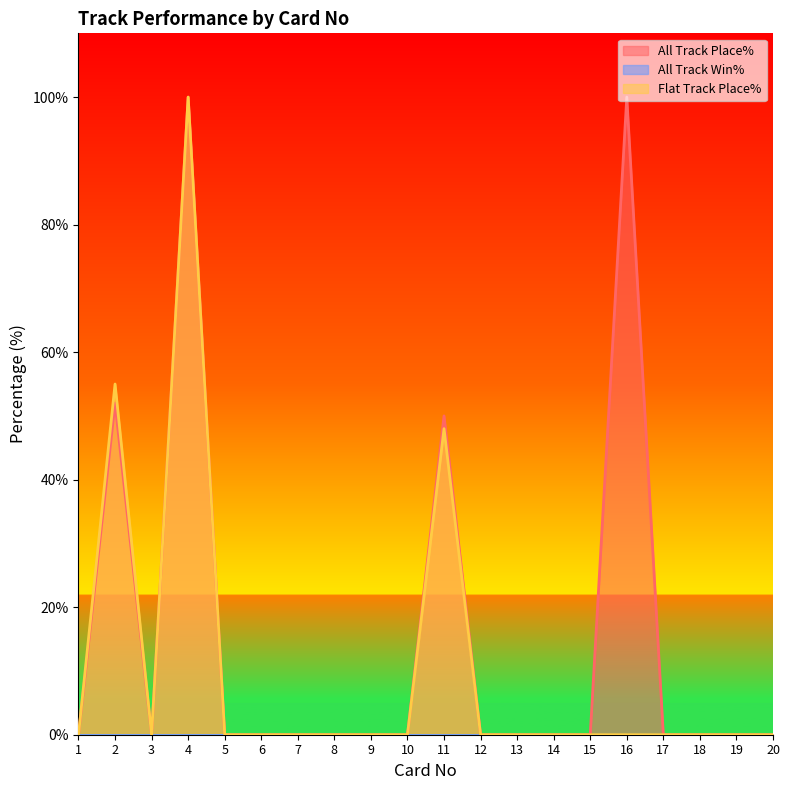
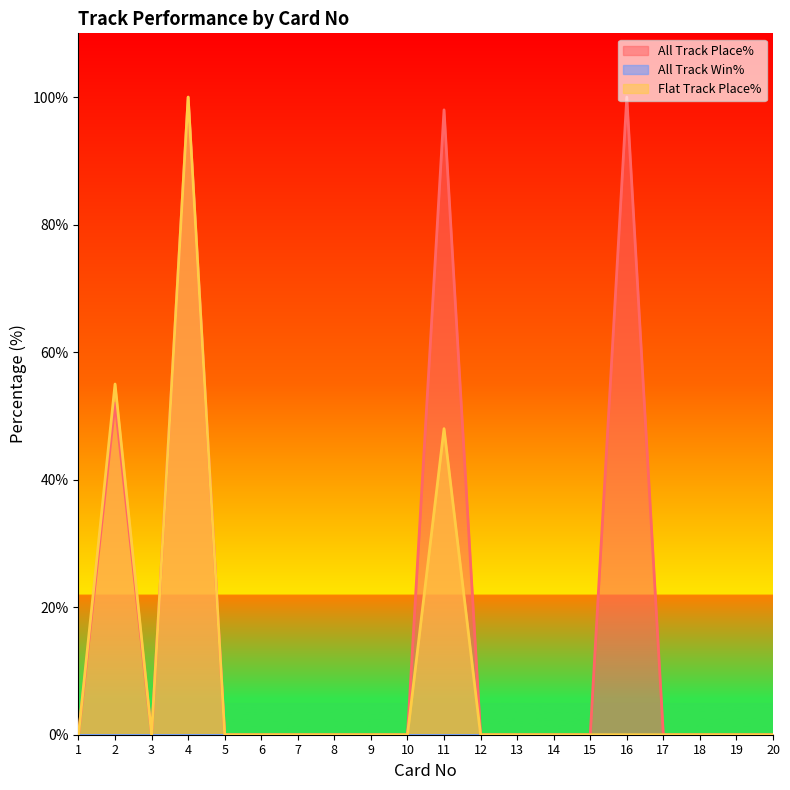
All Track Place%, 11: 50% -> 98%
